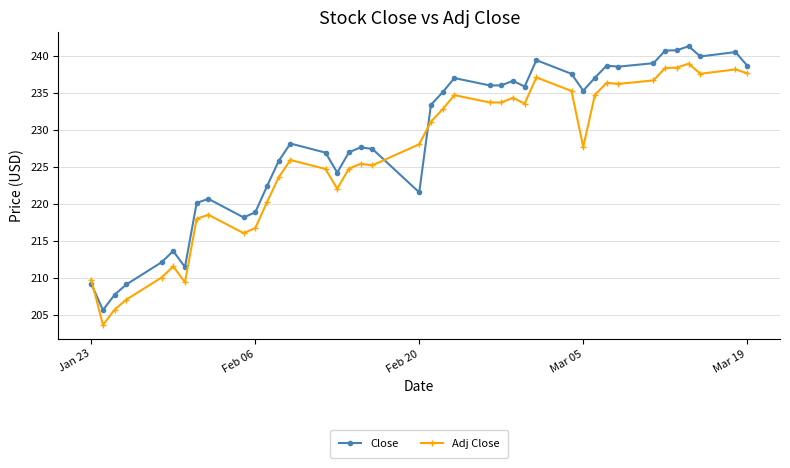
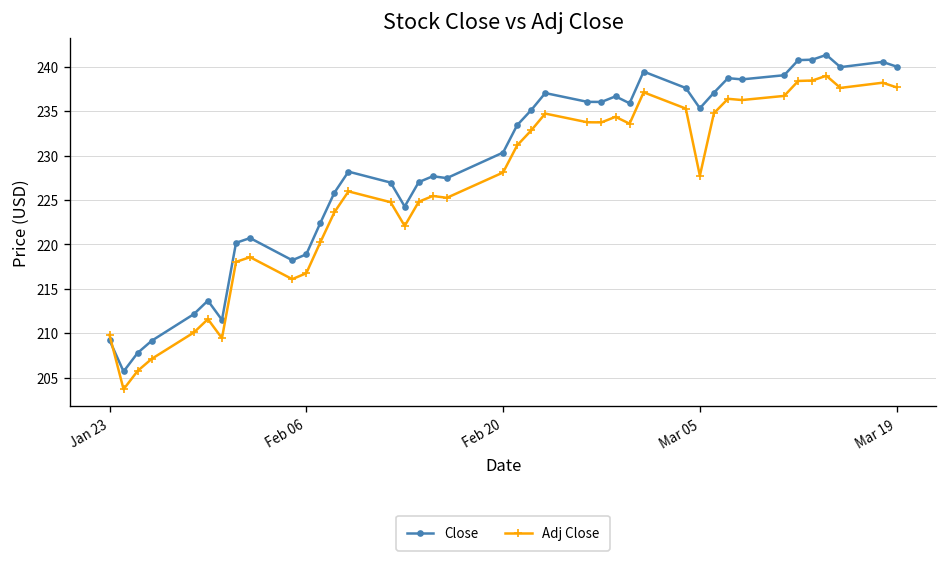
Close, Feb 20: 222 -> 230
Close, Mar 19: 239 -> 240
